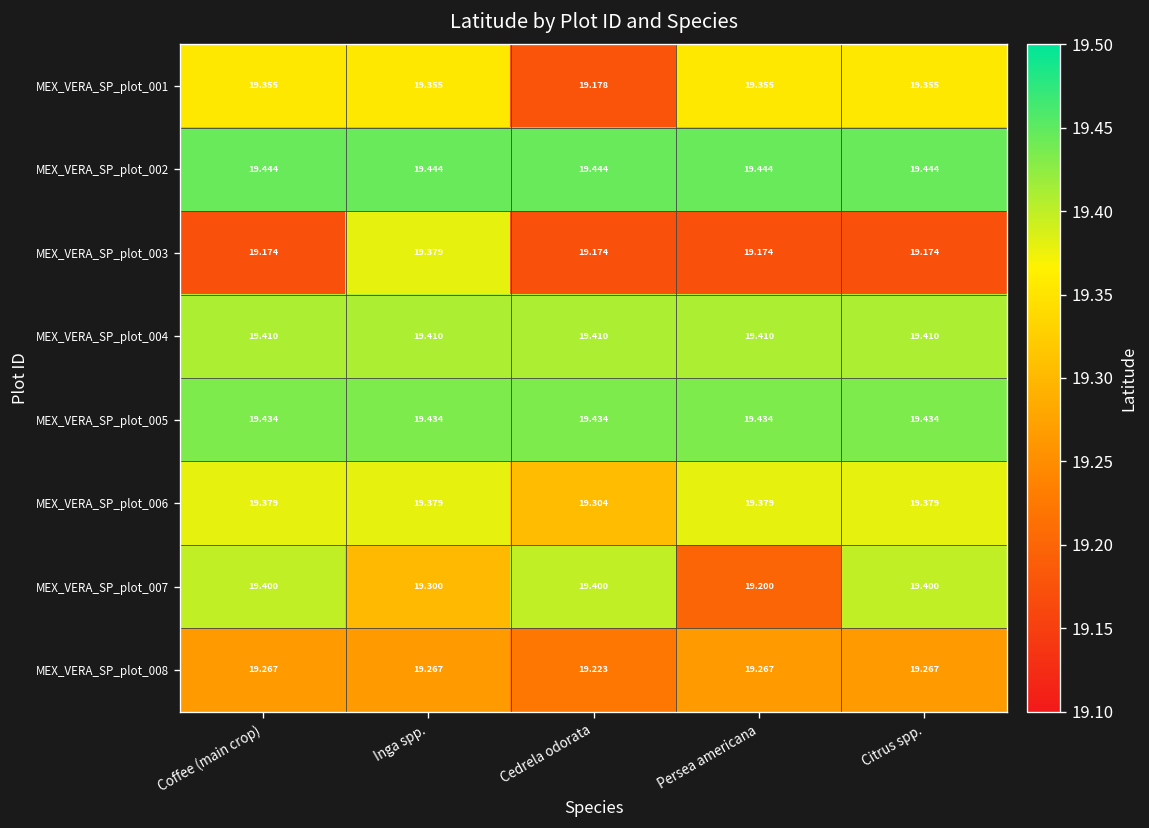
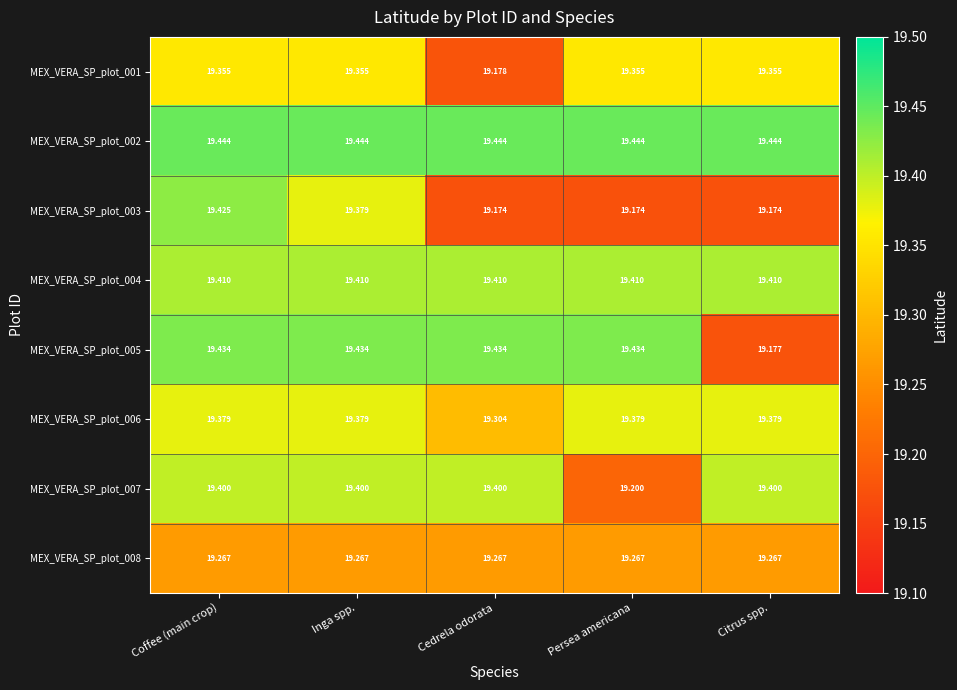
MEX_VERA_SP_plot_003, Coffee (main crop): 19.174 -> 19.425
MEX_VERA_SP_plot_005, Citrus spp.: 19.434 -> 19.177
MEX_VERA_SP_plot_007, Inga spp.: 19.300 -> 19.400
MEX_VERA_SP_plot_008, Cedrela odorata: 19.223 -> 19.267
